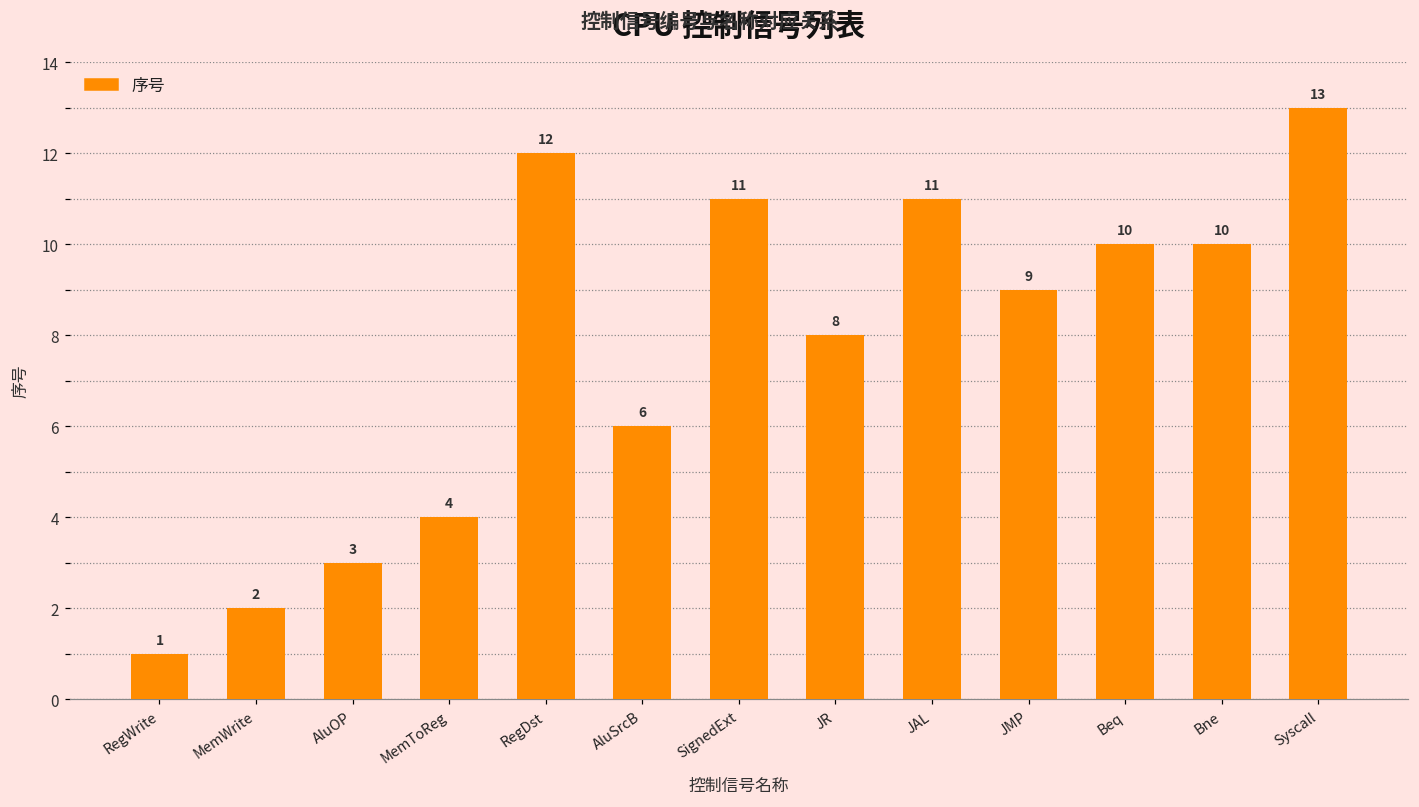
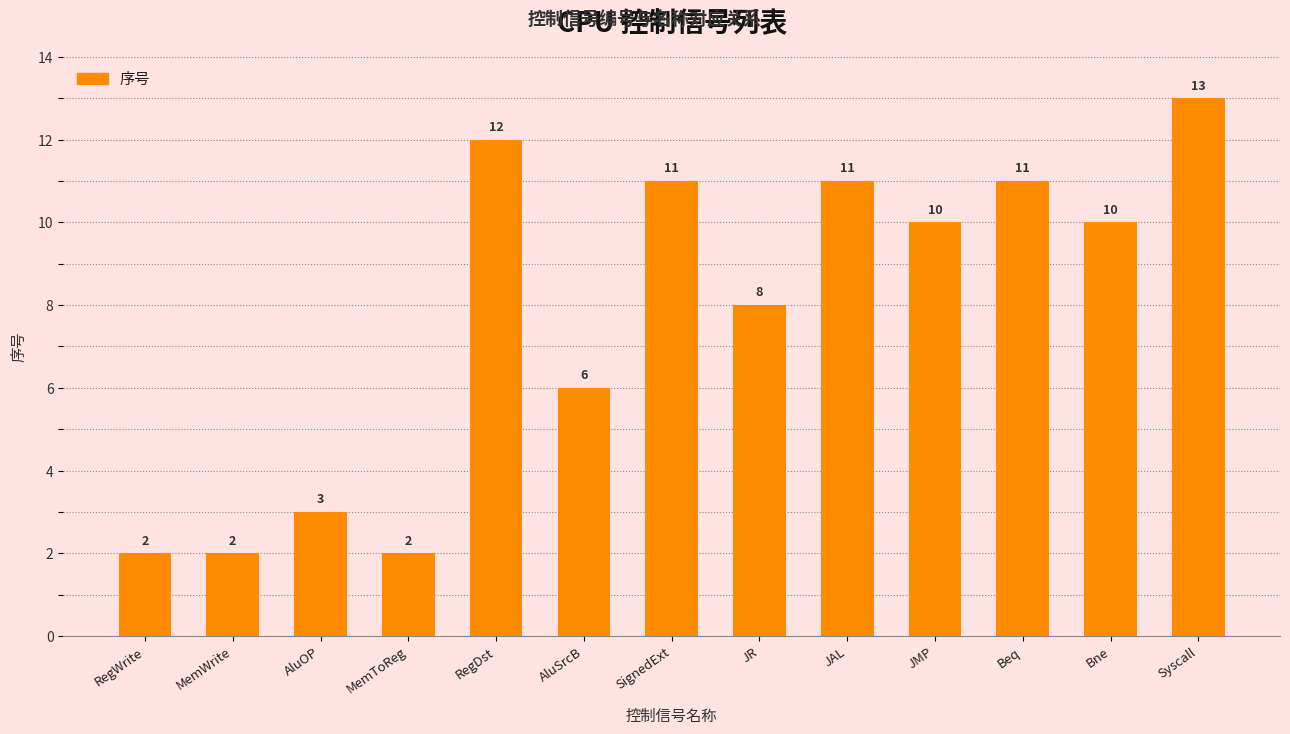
RegWrite: 1 -> 2
MemToReg: 4 -> 2
JMP: 9 -> 10
Beq: 10 -> 11
